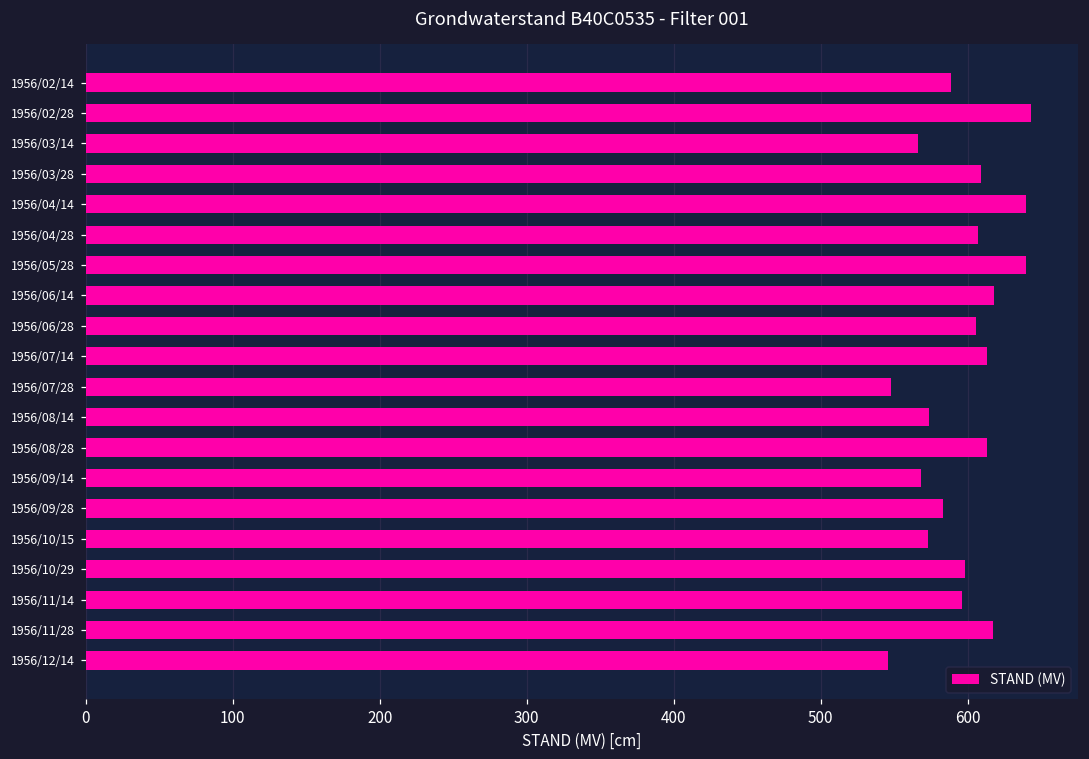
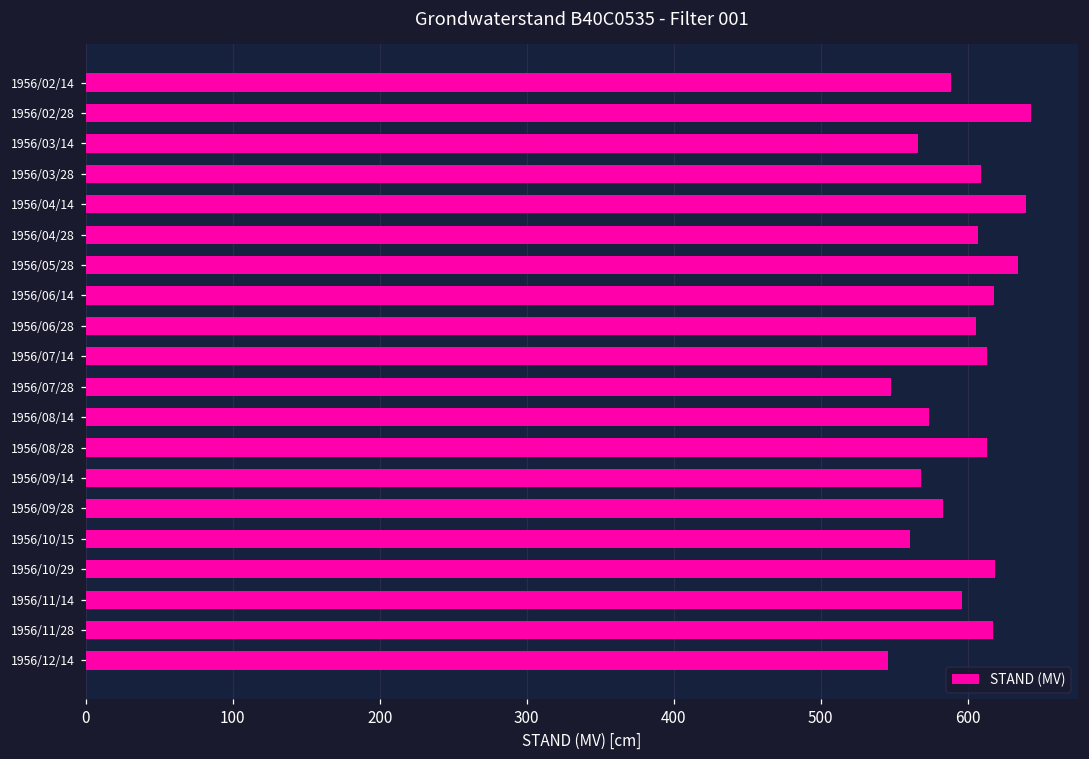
1956/05/28: 640 -> 634
1956/10/15: 573 -> 561
1956/10/29: 598 -> 619
